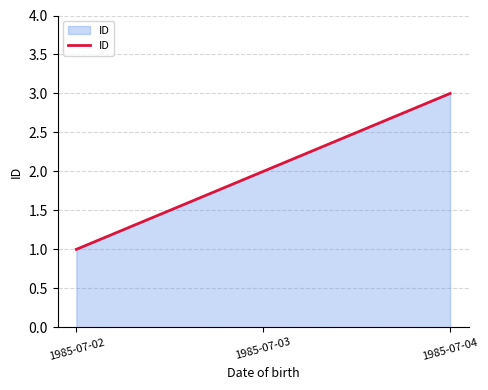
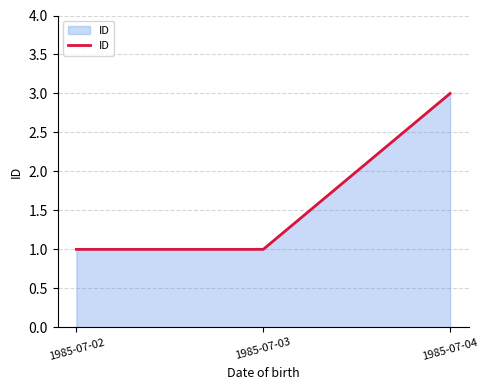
1985-07-03: 2 -> 1
